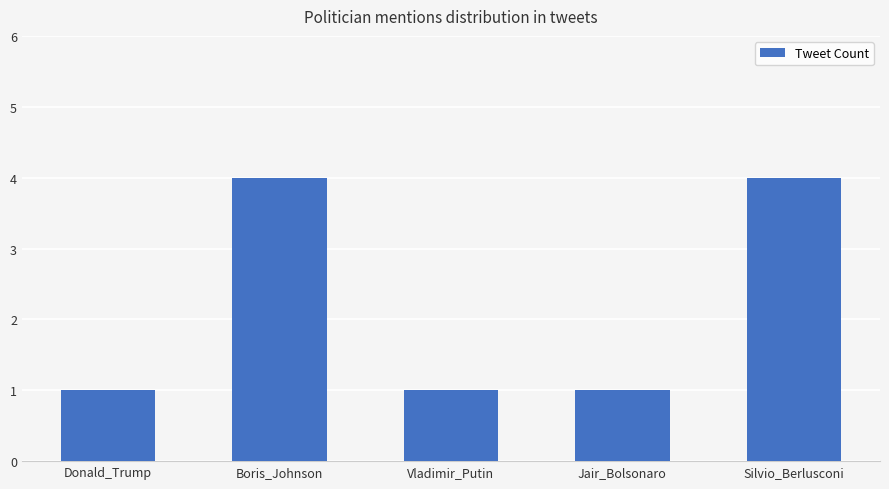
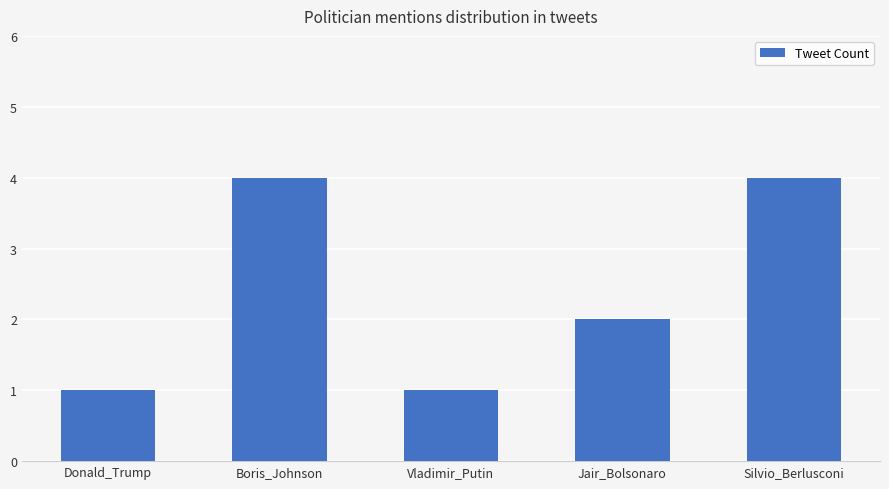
Jair_Bolsonaro: 1 -> 2
